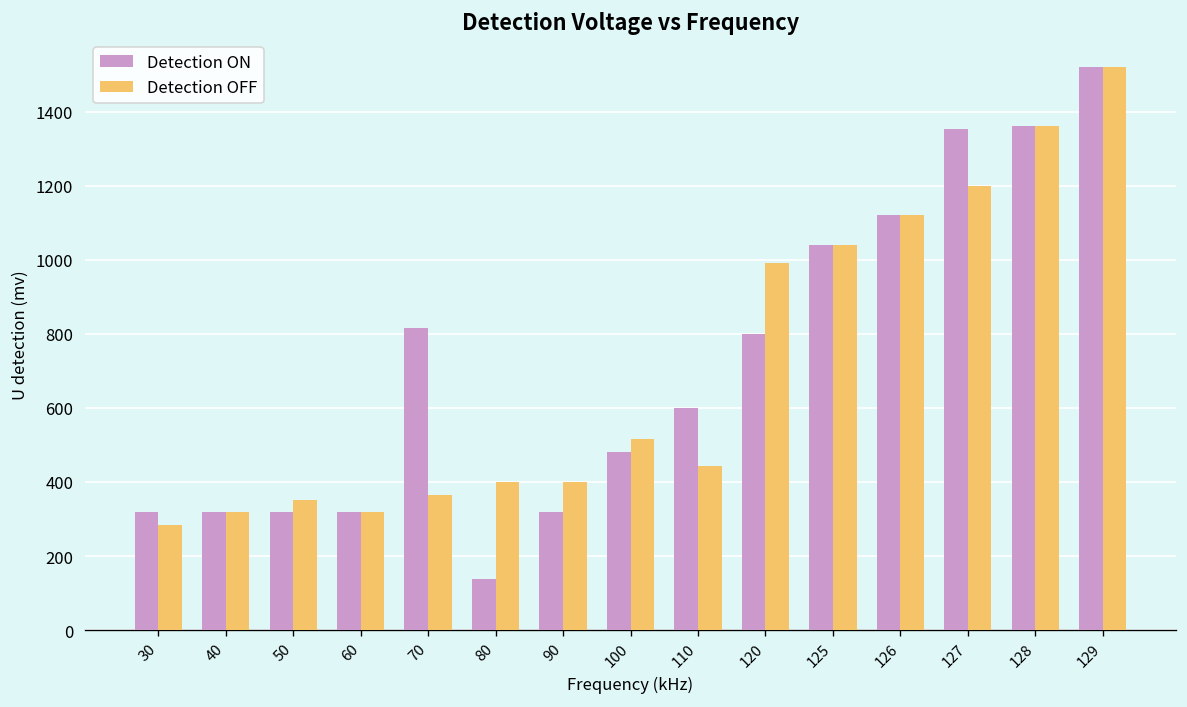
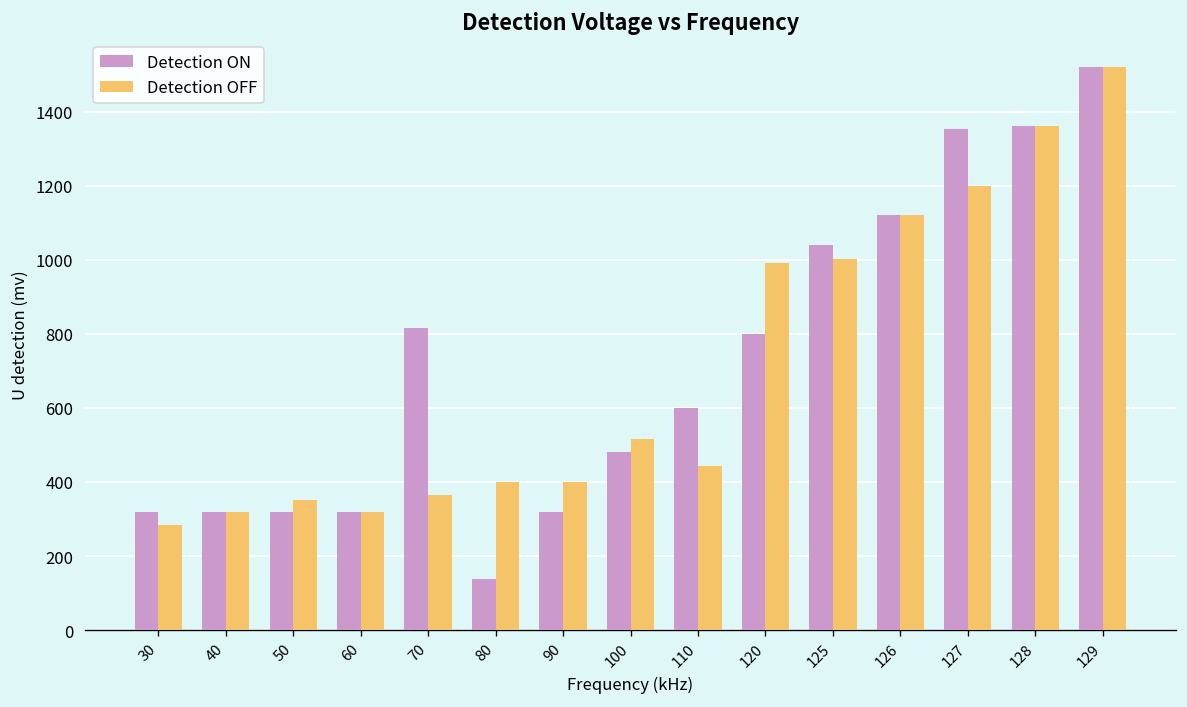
Detection OFF, 125: 1040 -> 1000
